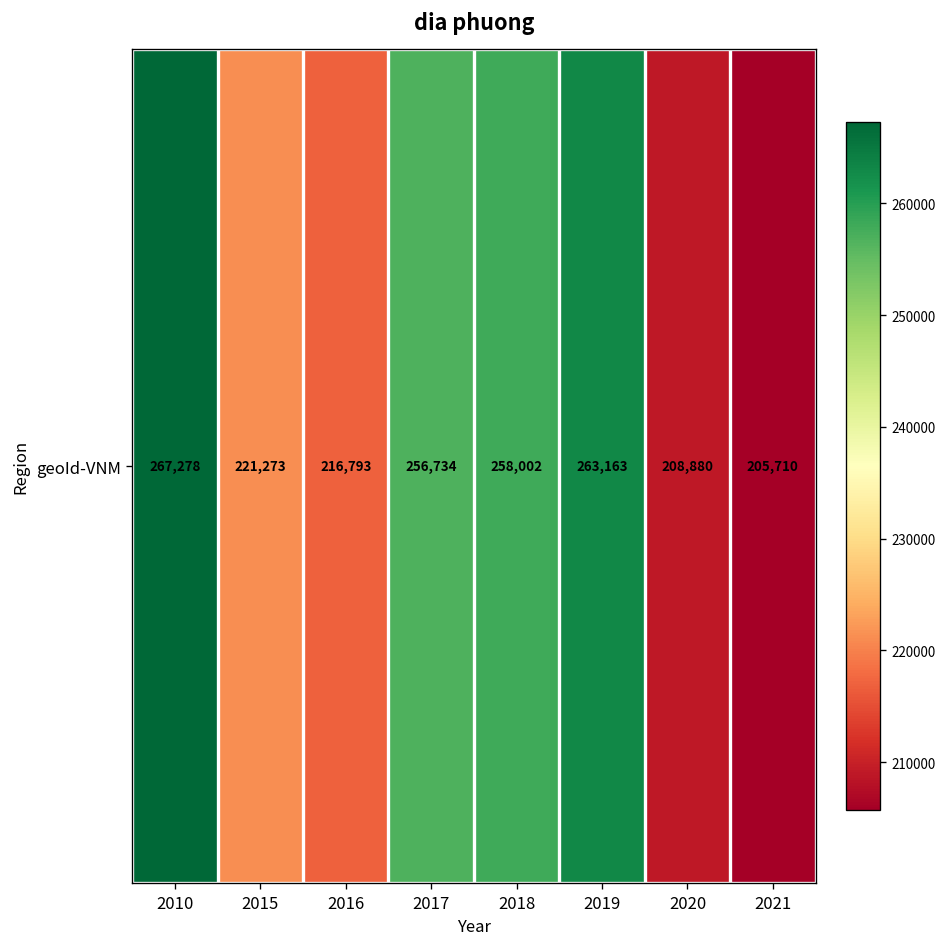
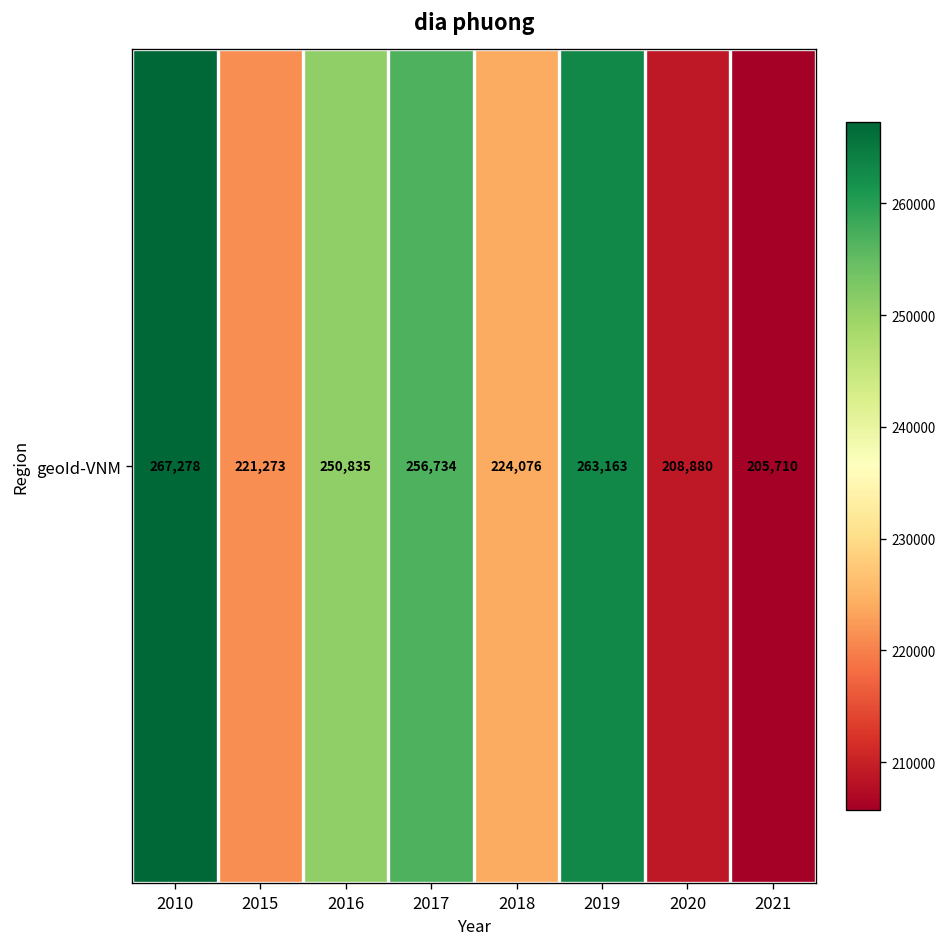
geoId-VNM, 2016: 216,793 -> 250,835
geoId-VNM, 2018: 258,002 -> 224,076
